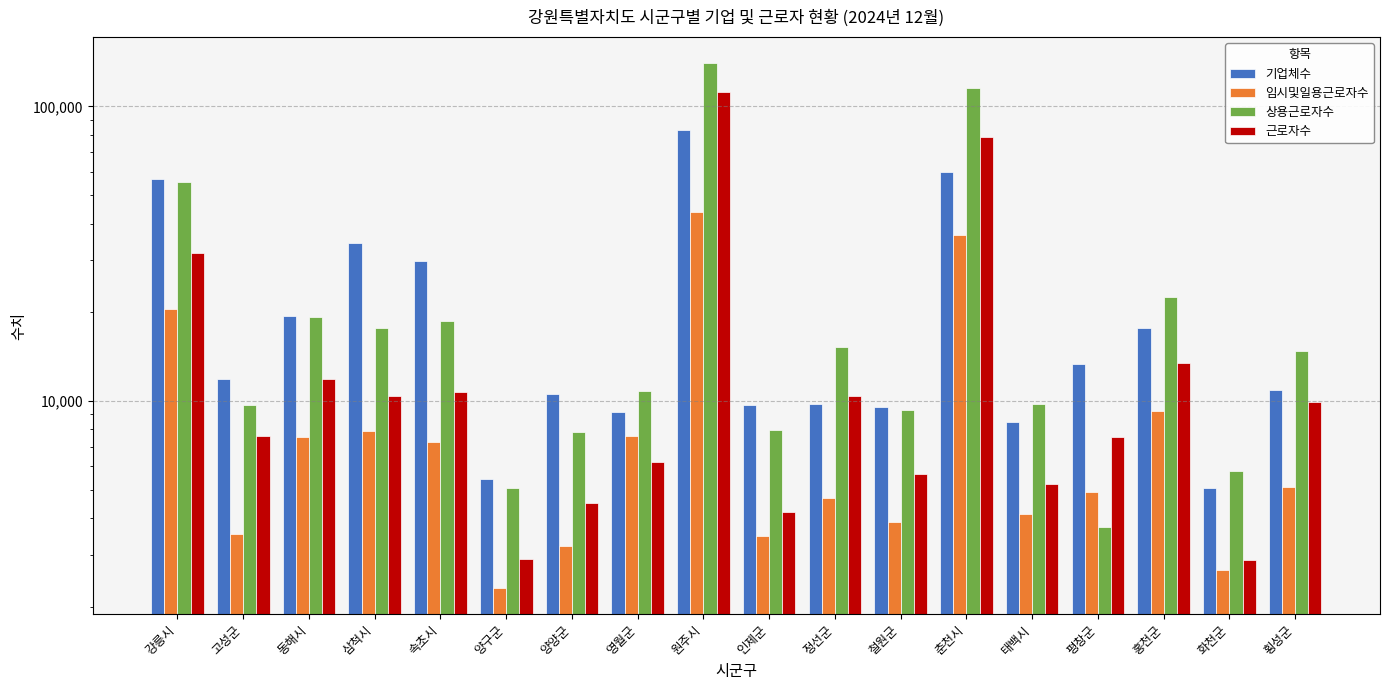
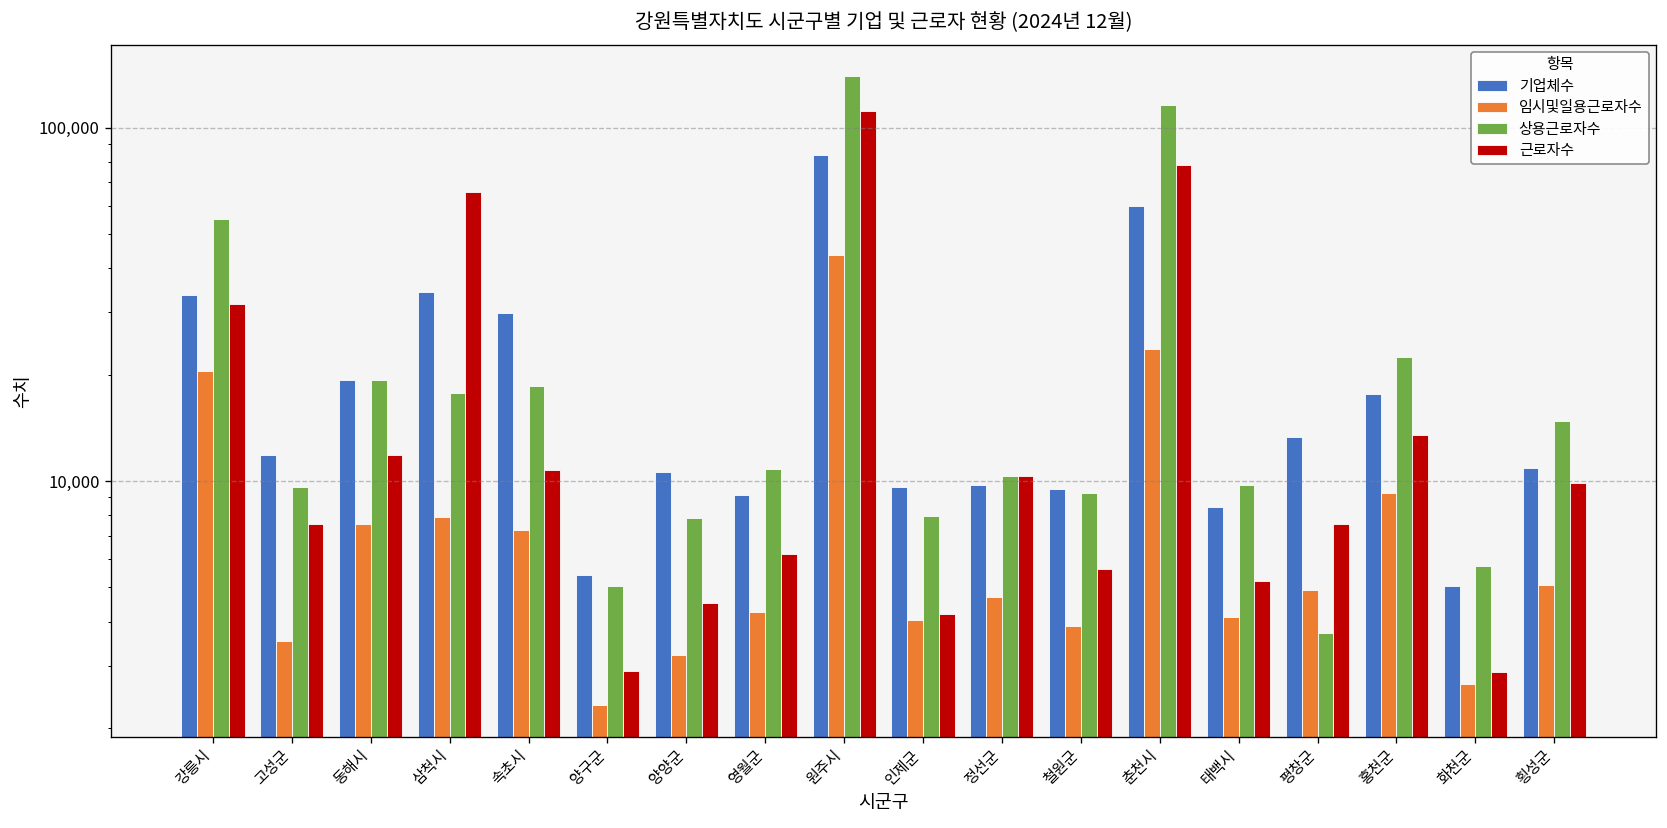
기업체수, 강릉시: 57,000 -> 34,000
근로자수, 삼척시: 10,400 -> 66,000
임시및일용근로자수, 영월군: 7,600 -> 4,300
임시및일용근로자수, 인제군: 3,500 -> 4,000
상용근로자수, 정선군: 15,000 -> 10,300
임시및일용근로자수, 춘천시: 37,000 -> 24,000
